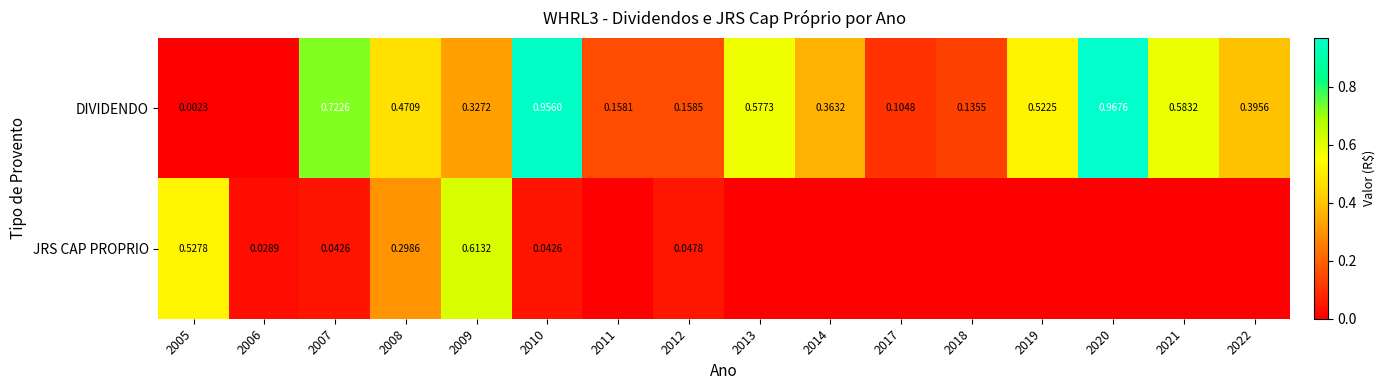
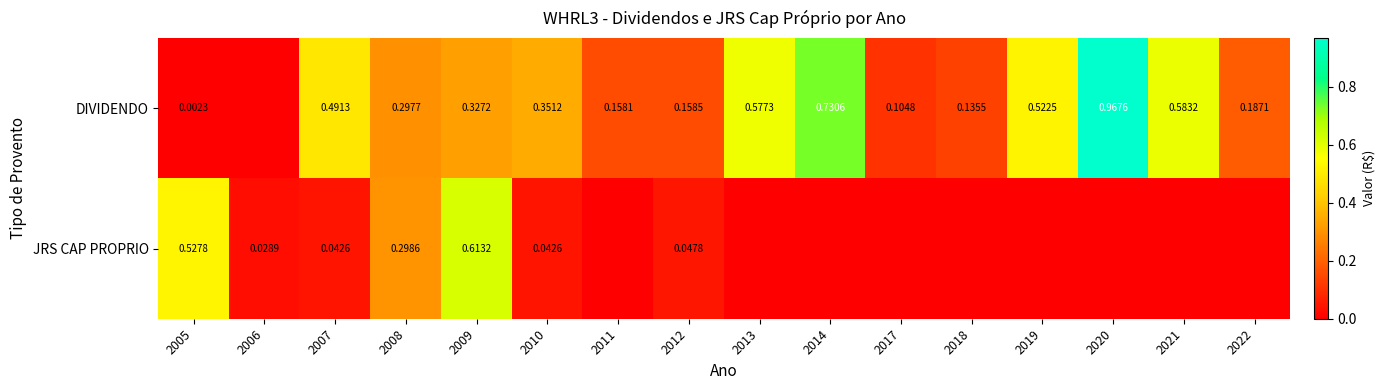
DIVIDENDO, 2007: 0.7226 -> 0.4913
DIVIDENDO, 2008: 0.4709 -> 0.2977
DIVIDENDO, 2010: 0.9560 -> 0.3512
DIVIDENDO, 2014: 0.3632 -> 0.7306
DIVIDENDO, 2022: 0.3956 -> 0.1871
